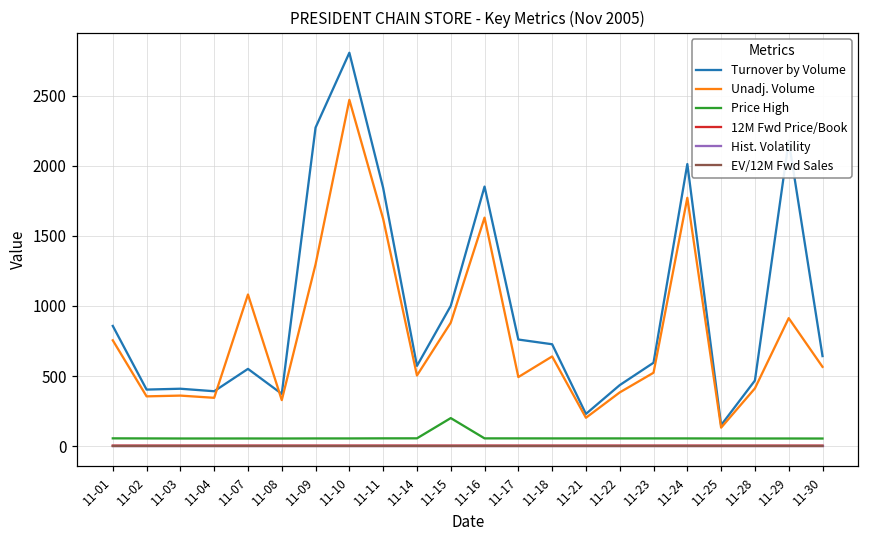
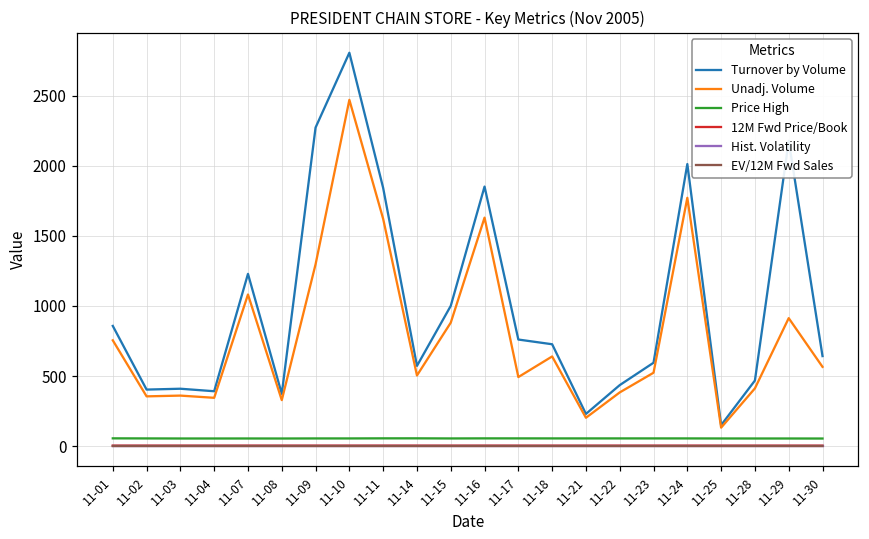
Turnover by Volume, 11-07: 550 -> 1230
Price High, 11-15: 200 -> 50
